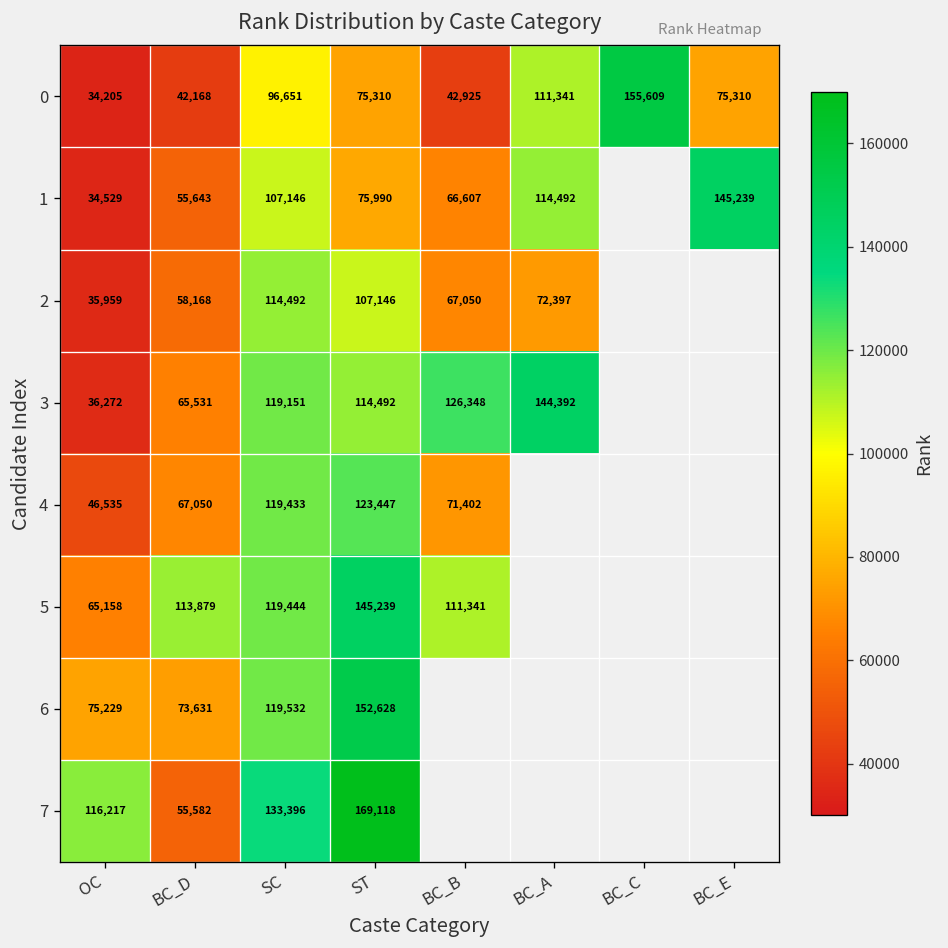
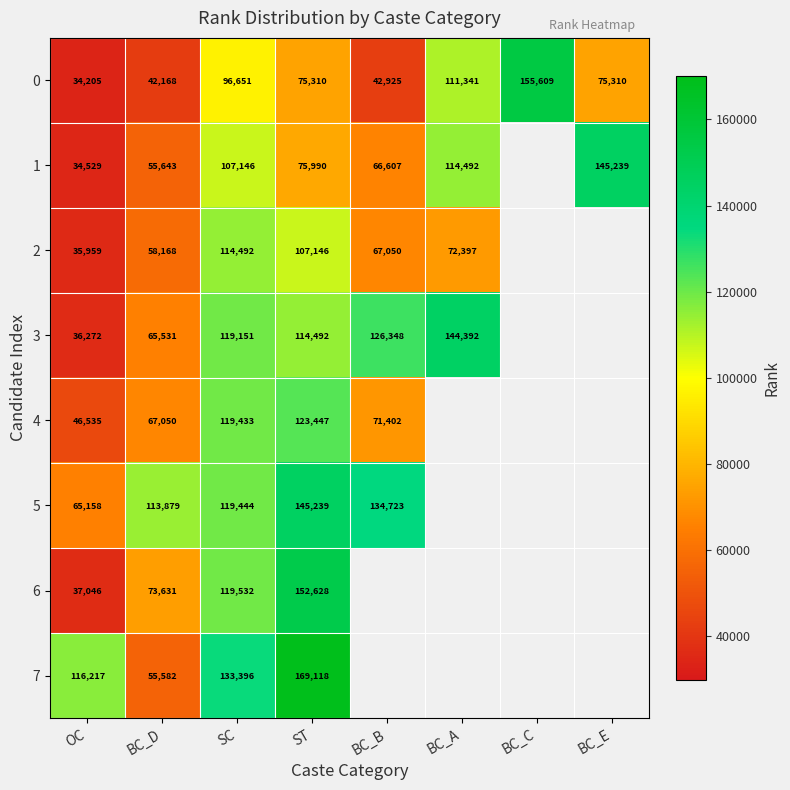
5, BC_B: 111,341 -> 134,723
6, OC: 75,229 -> 37,046
